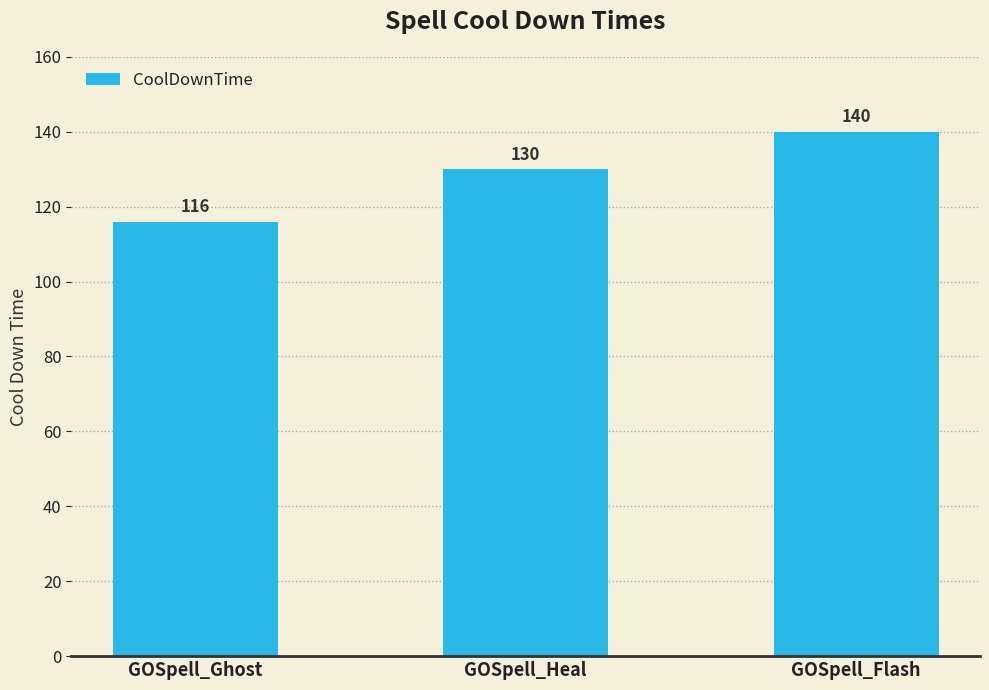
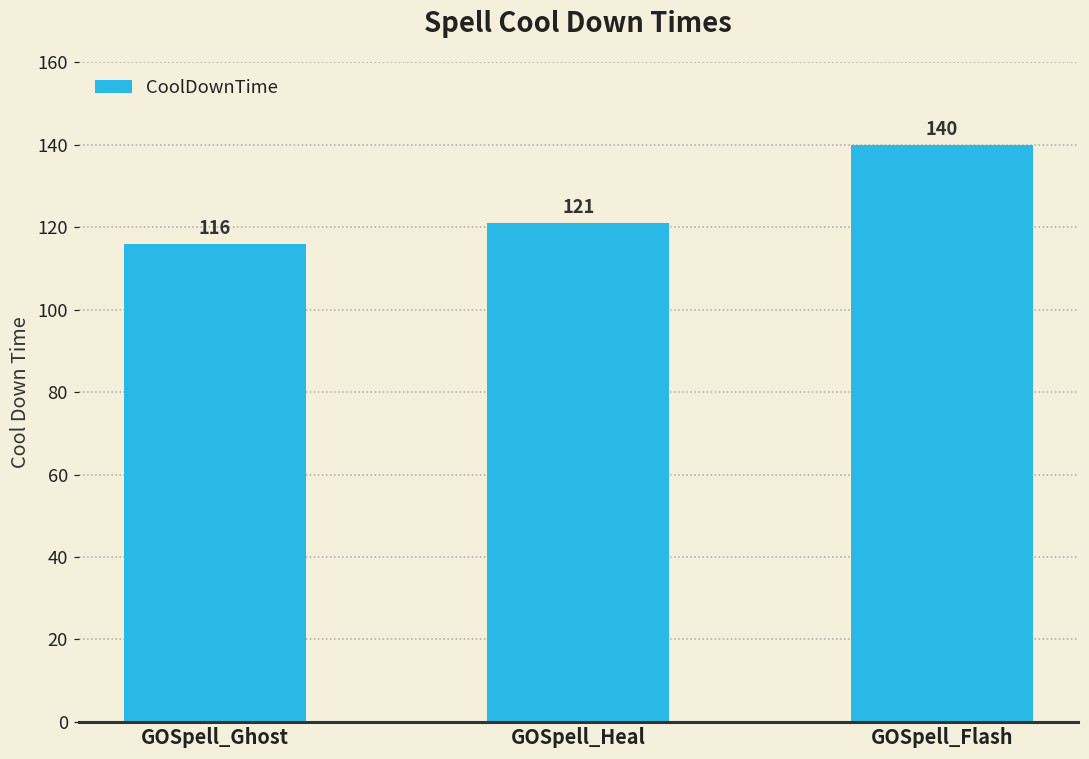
GOSpell_Heal: 130 -> 121
